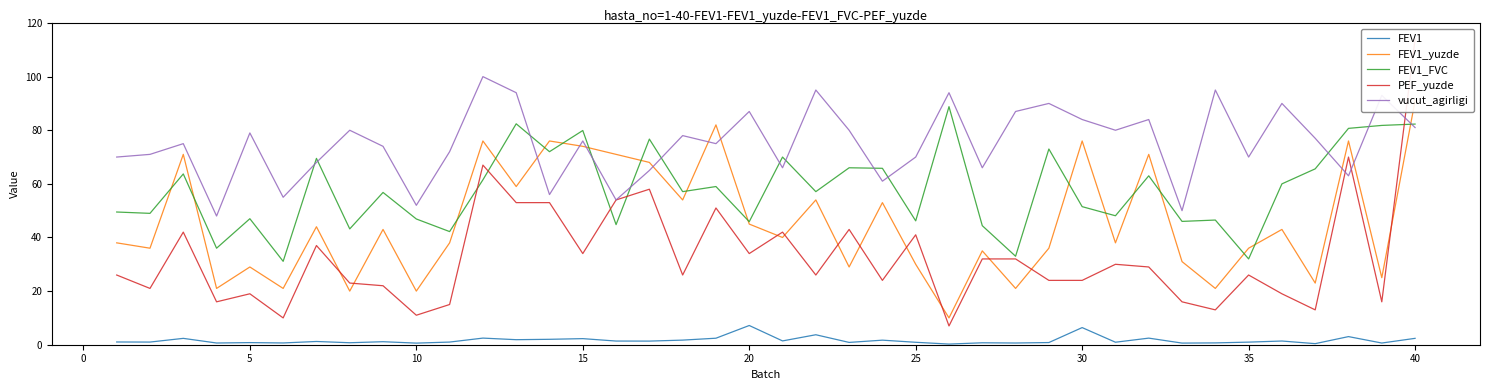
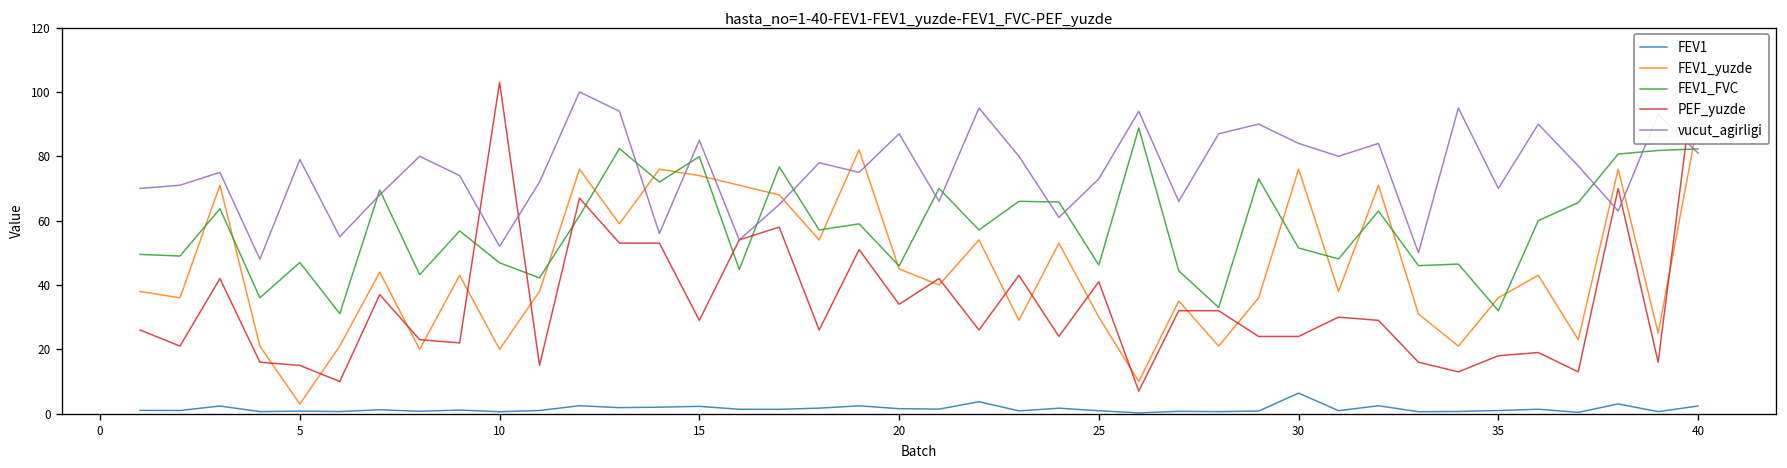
FEV1_yuzde, 5: 29 -> 3
PEF_yuzde, 5: 19 -> 15
PEF_yuzde, 10: 11 -> 103
PEF_yuzde, 15: 34 -> 29
vucut_agirligi, 15: 76 -> 85
FEV1, 20: 7 -> 2
vucut_agirligi, 25: 70 -> 73
PEF_yuzde, 35: 26 -> 18
